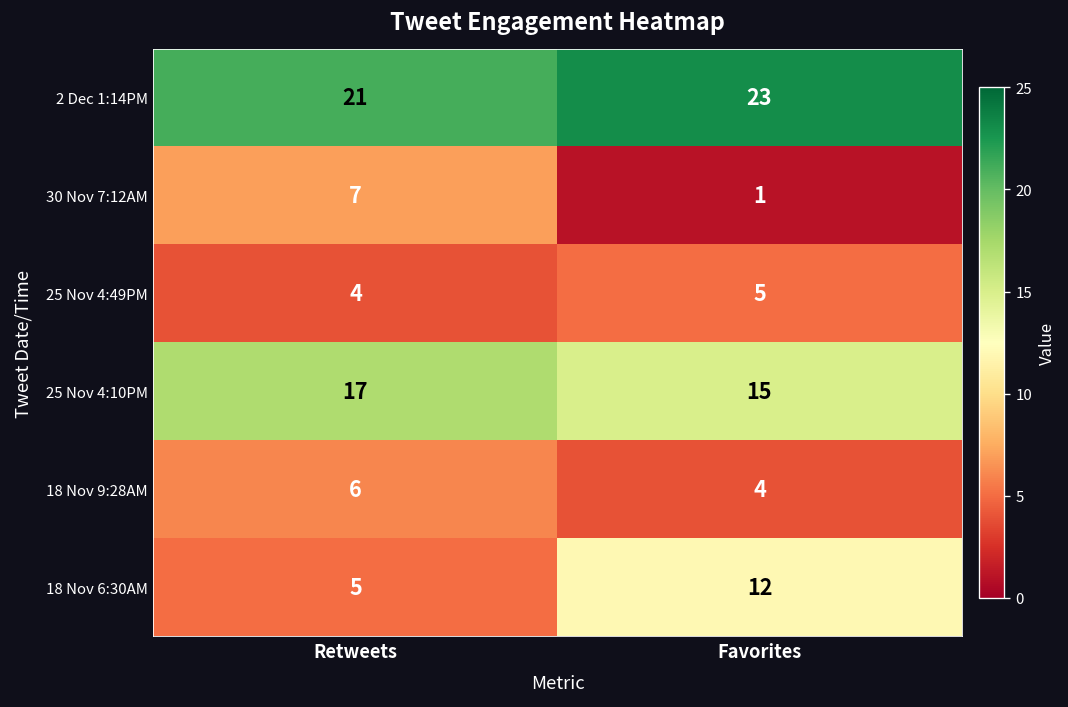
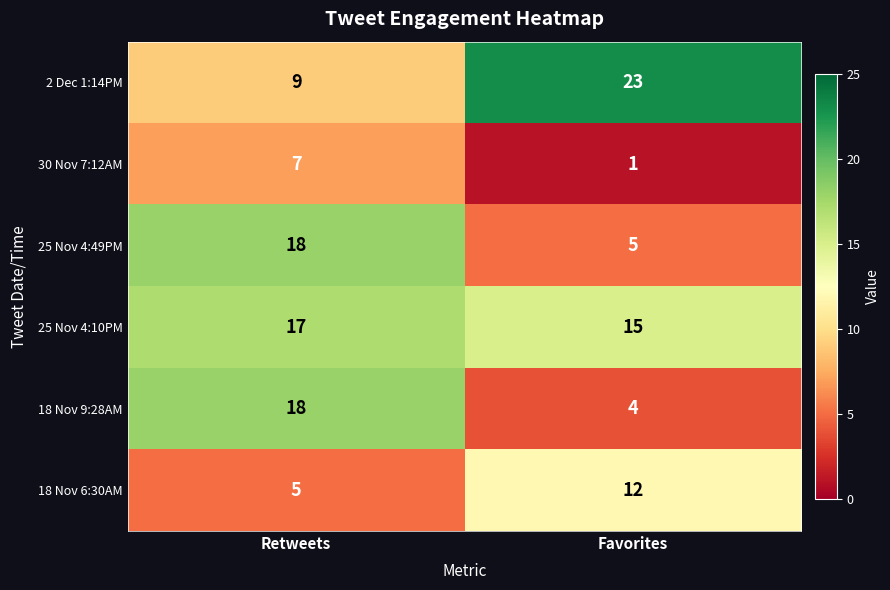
2 Dec 1:14PM, Retweets: 21 -> 9
25 Nov 4:49PM, Retweets: 4 -> 18
18 Nov 9:28AM, Retweets: 6 -> 18
